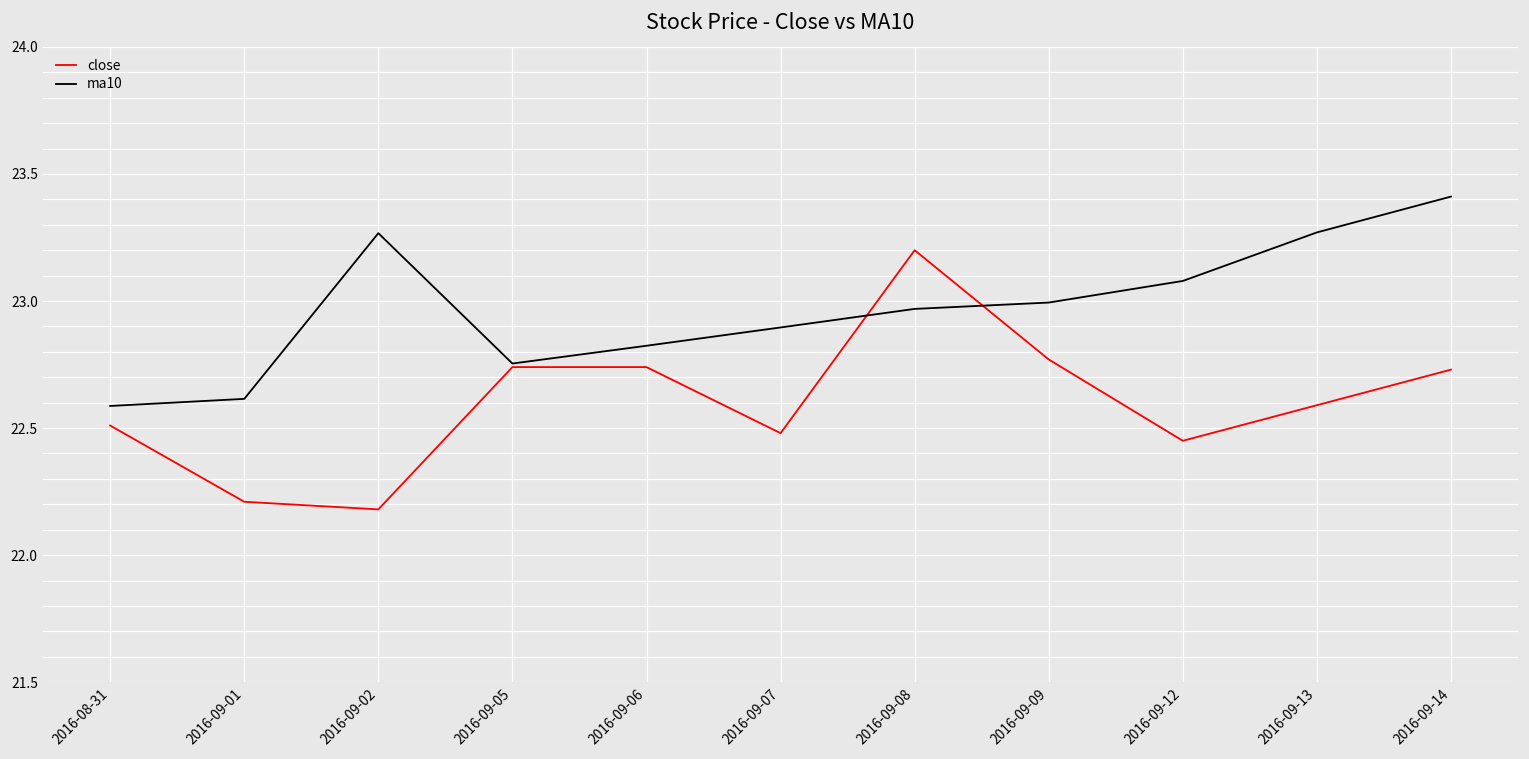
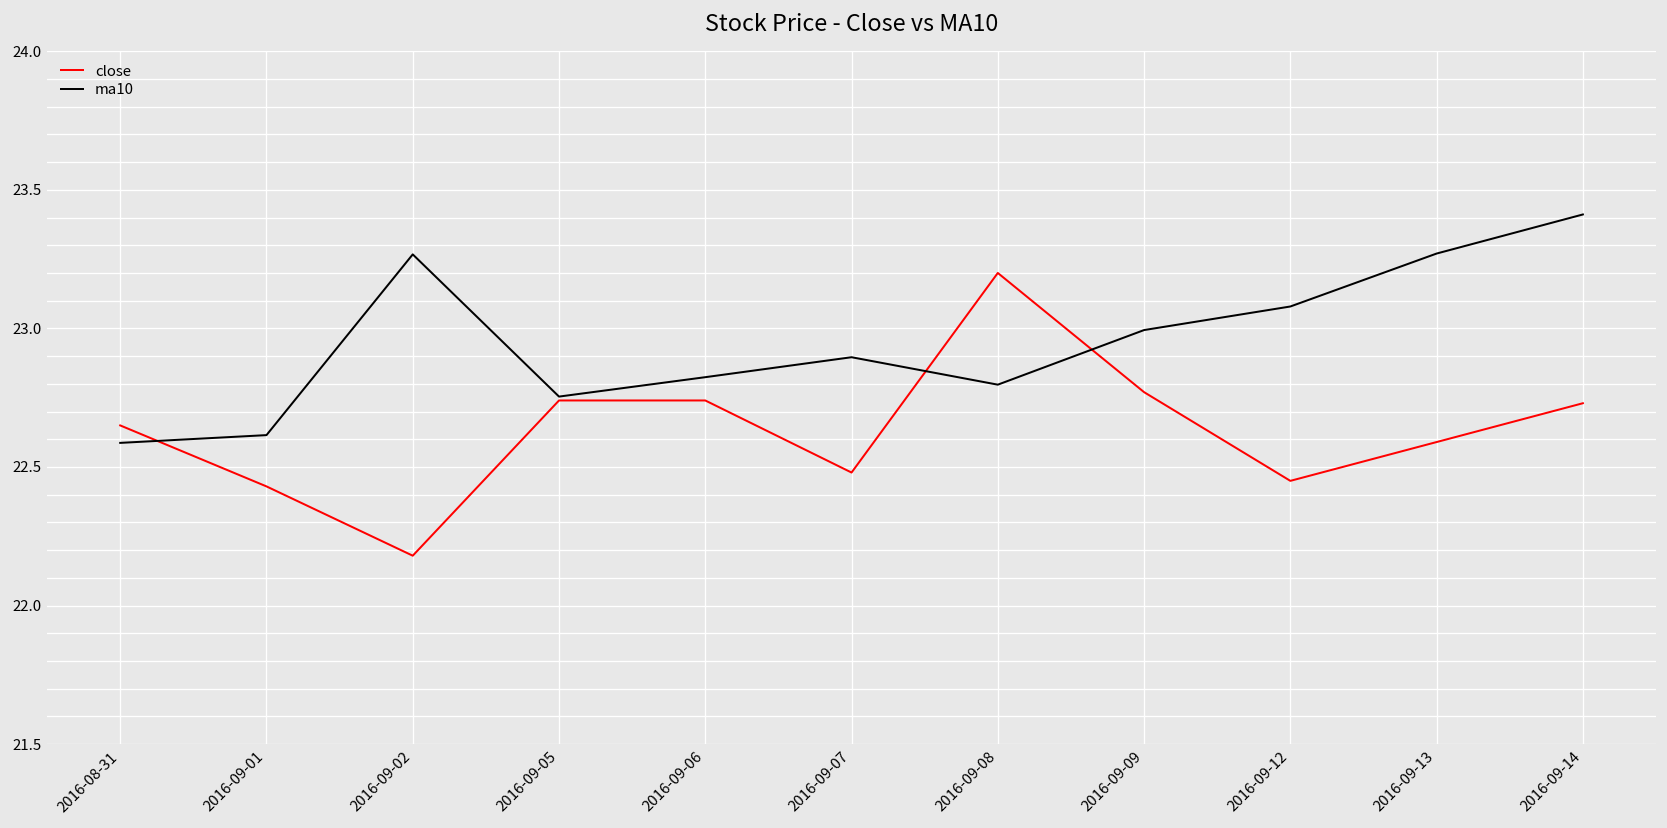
close, 2016-08-31: 22.51 -> 22.65
close, 2016-09-01: 22.21 -> 22.43
ma10, 2016-09-08: 22.97 -> 22.80
